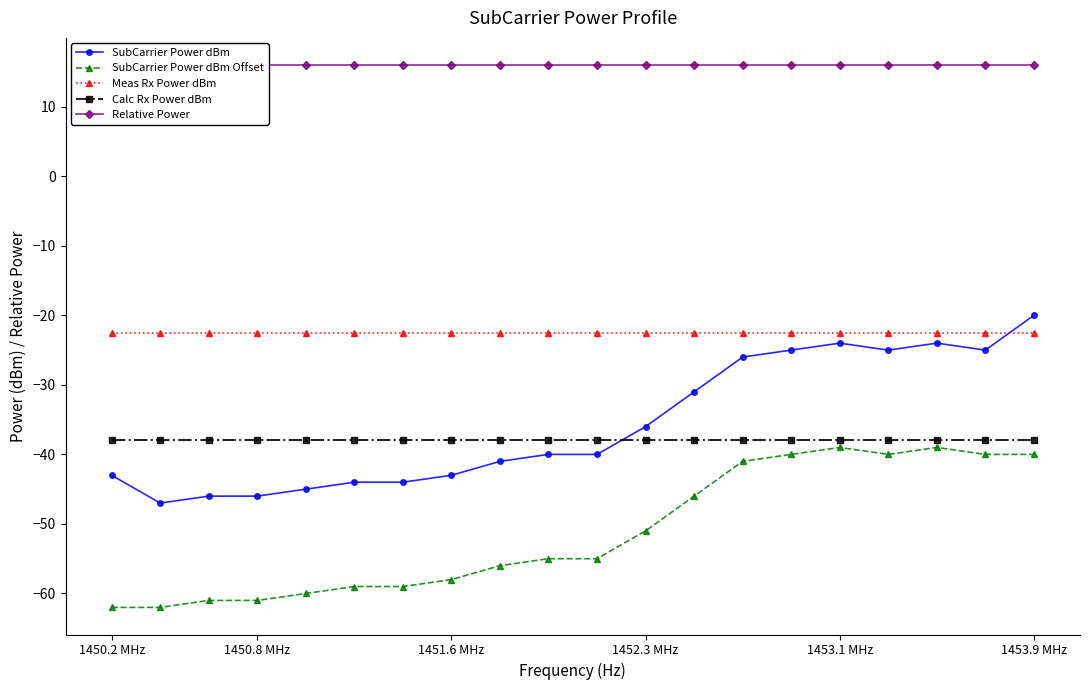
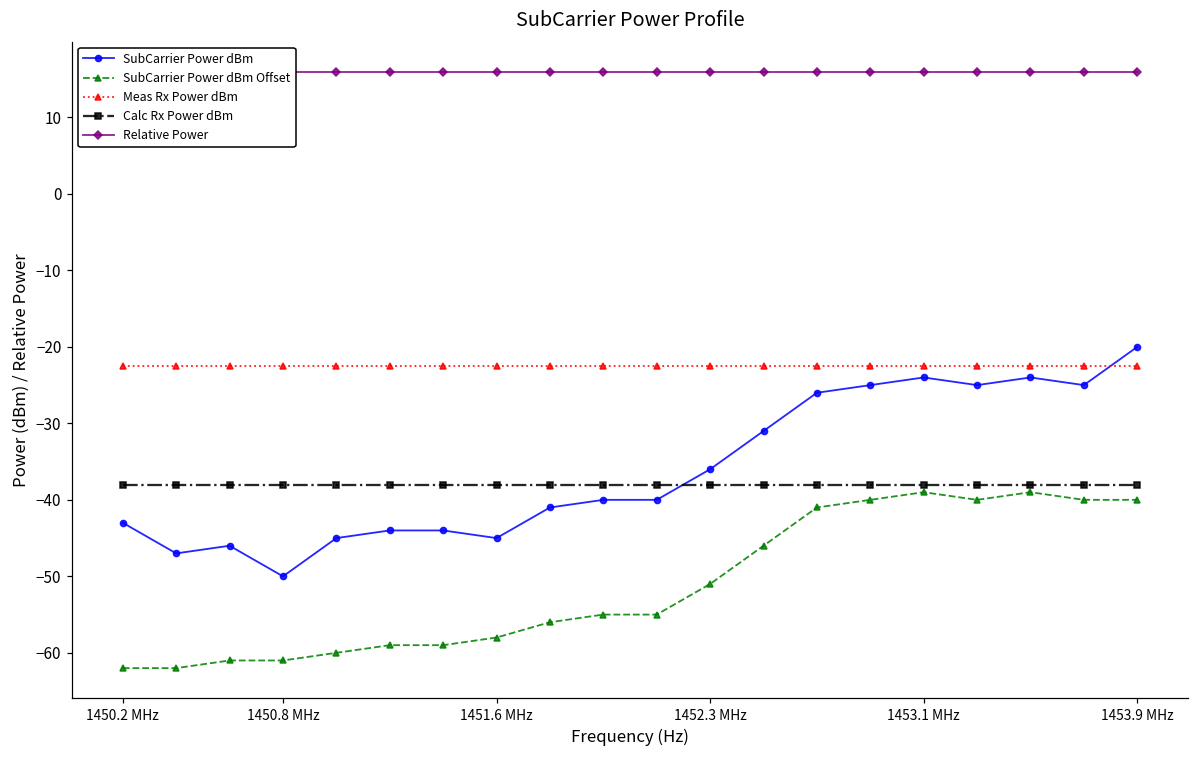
SubCarrier Power dBm, 1450.8 MHz: -46 -> -50
SubCarrier Power dBm, 1451.6 MHz: -43 -> -45
